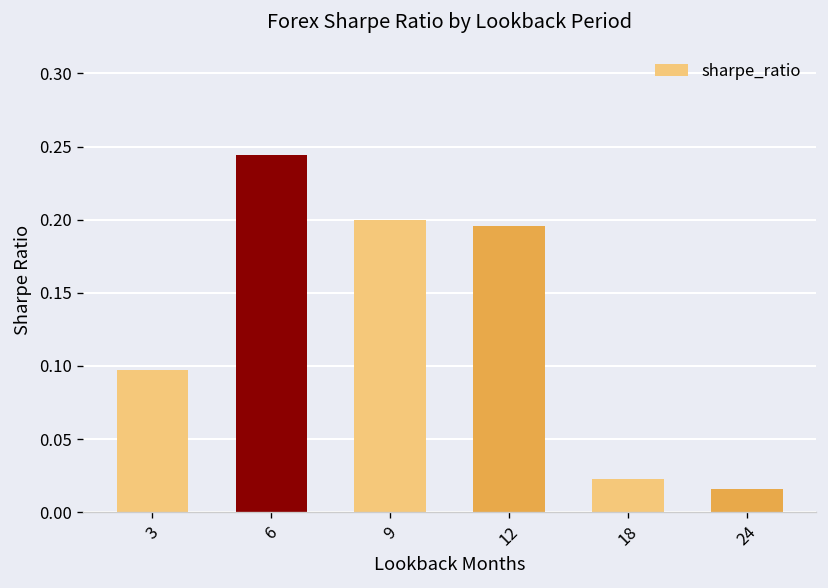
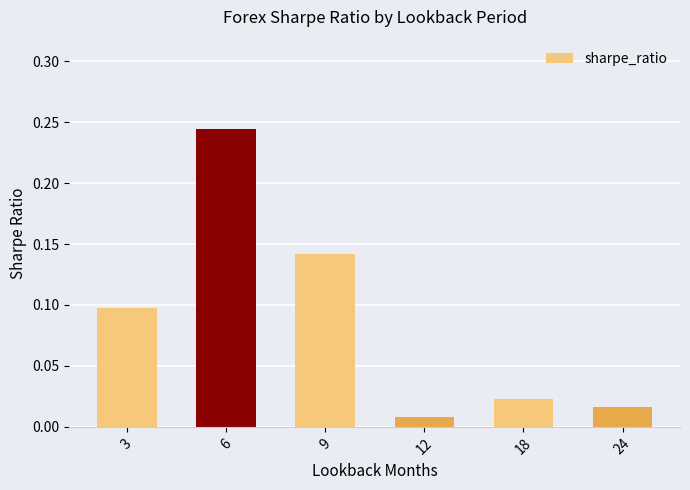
9: 0.200 -> 0.142
12: 0.195 -> 0.008
